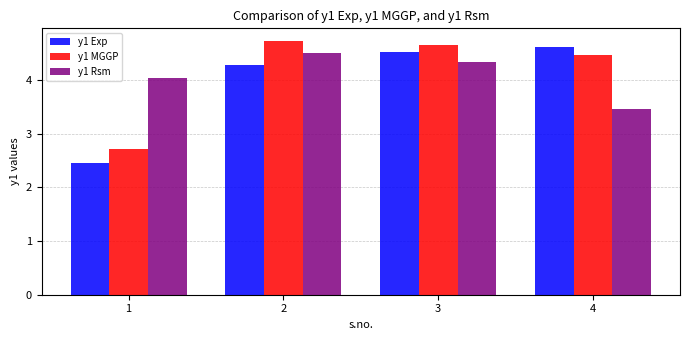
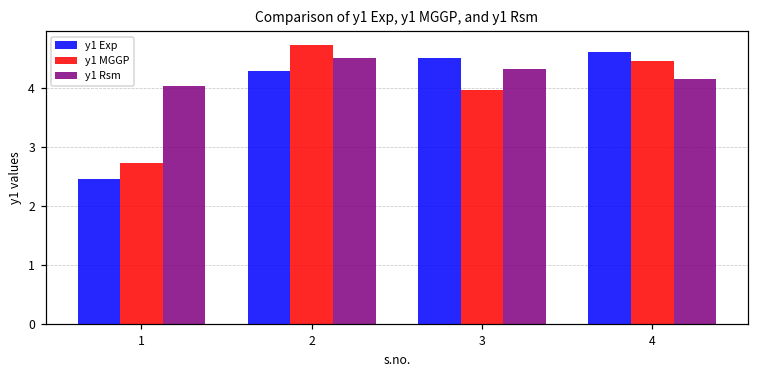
y1 MGGP, 3: 4.7 -> 4.0
y1 Rsm, 4: 3.5 -> 4.2
